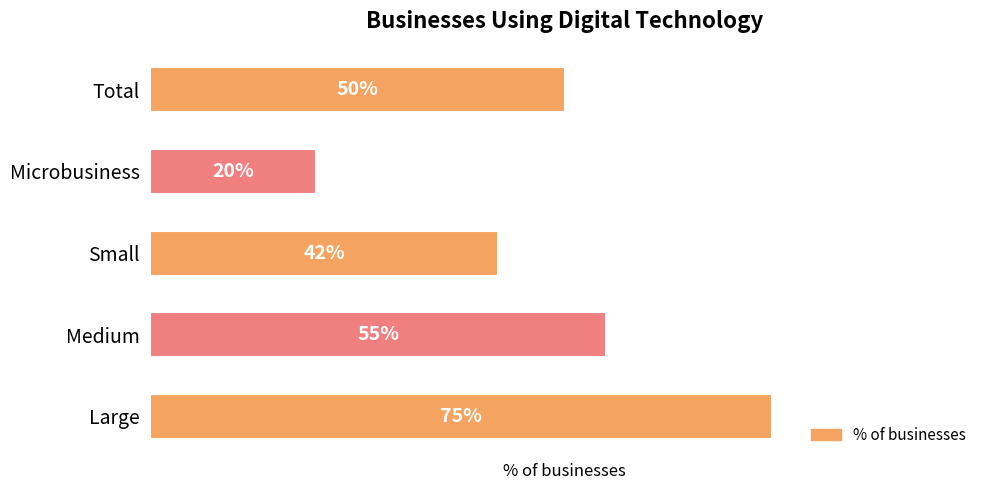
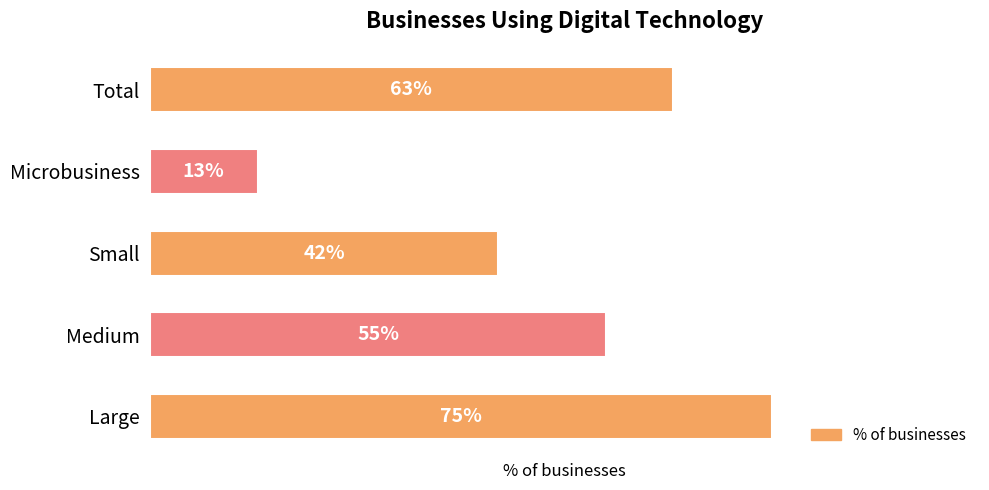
Total: 50% -> 63%
Microbusiness: 20% -> 13%
